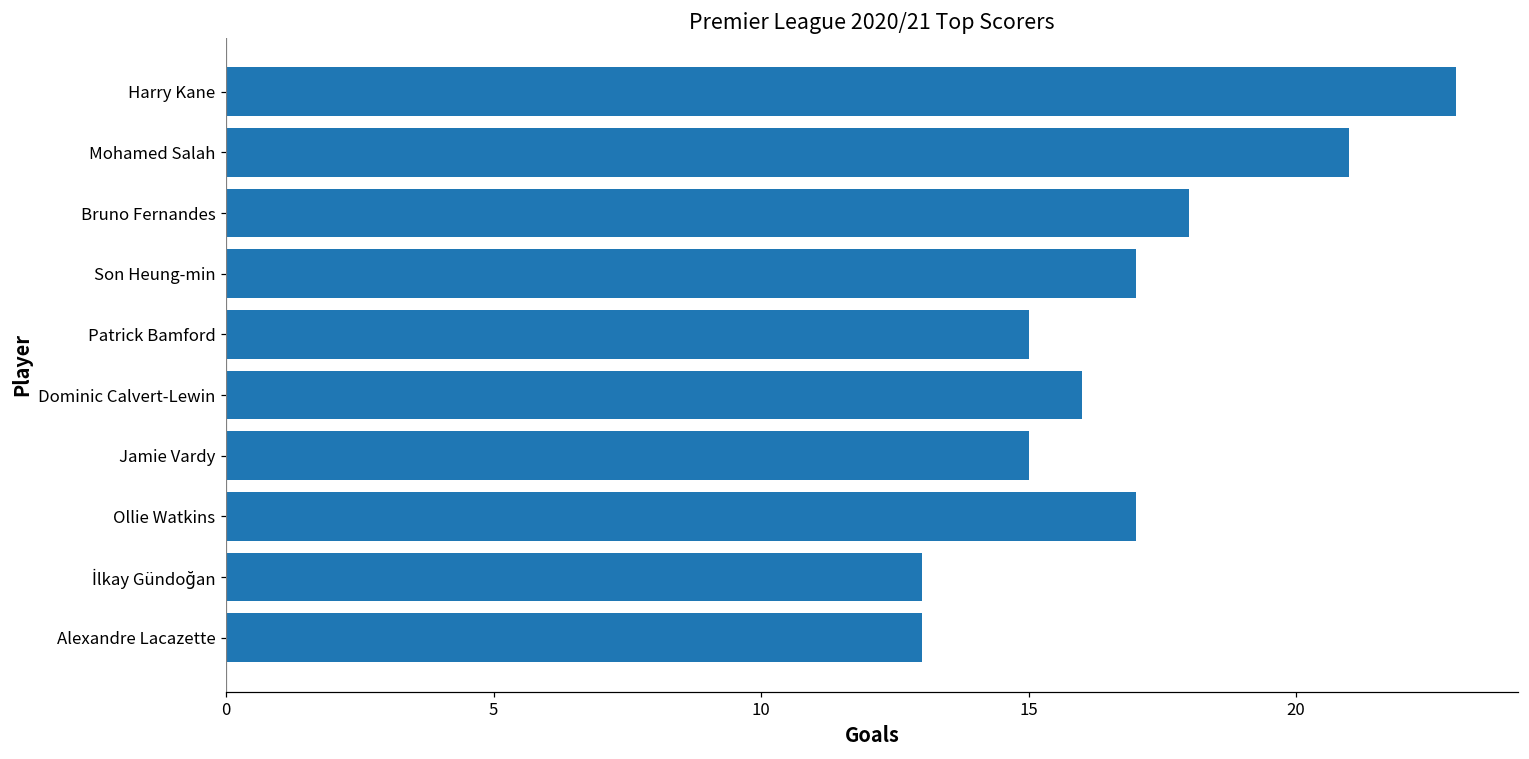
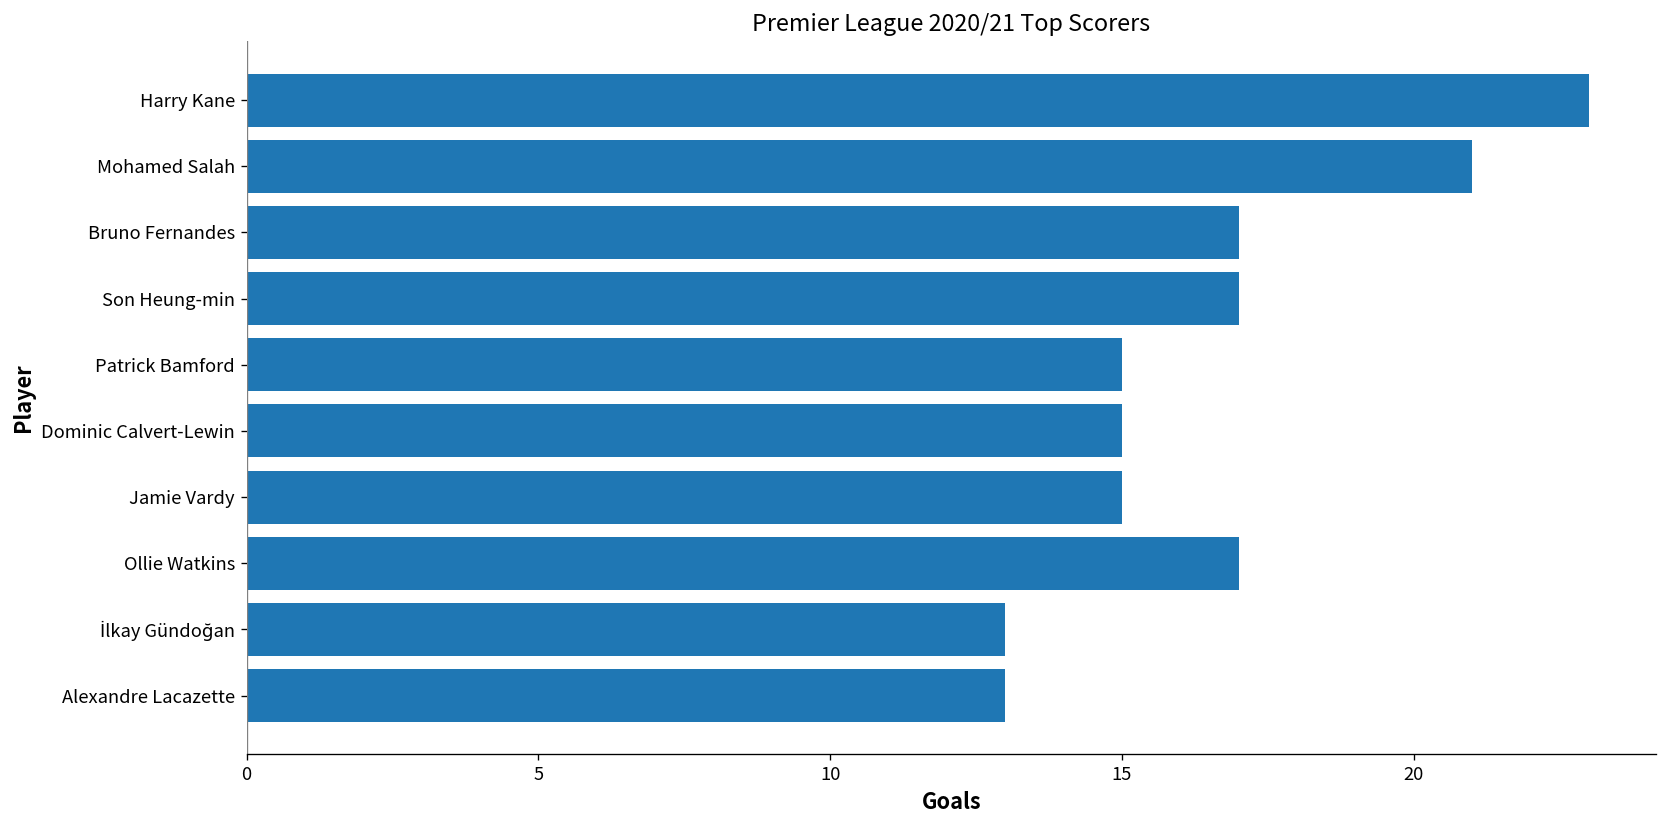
Bruno Fernandes: 18 -> 17
Dominic Calvert-Lewin: 16 -> 15
